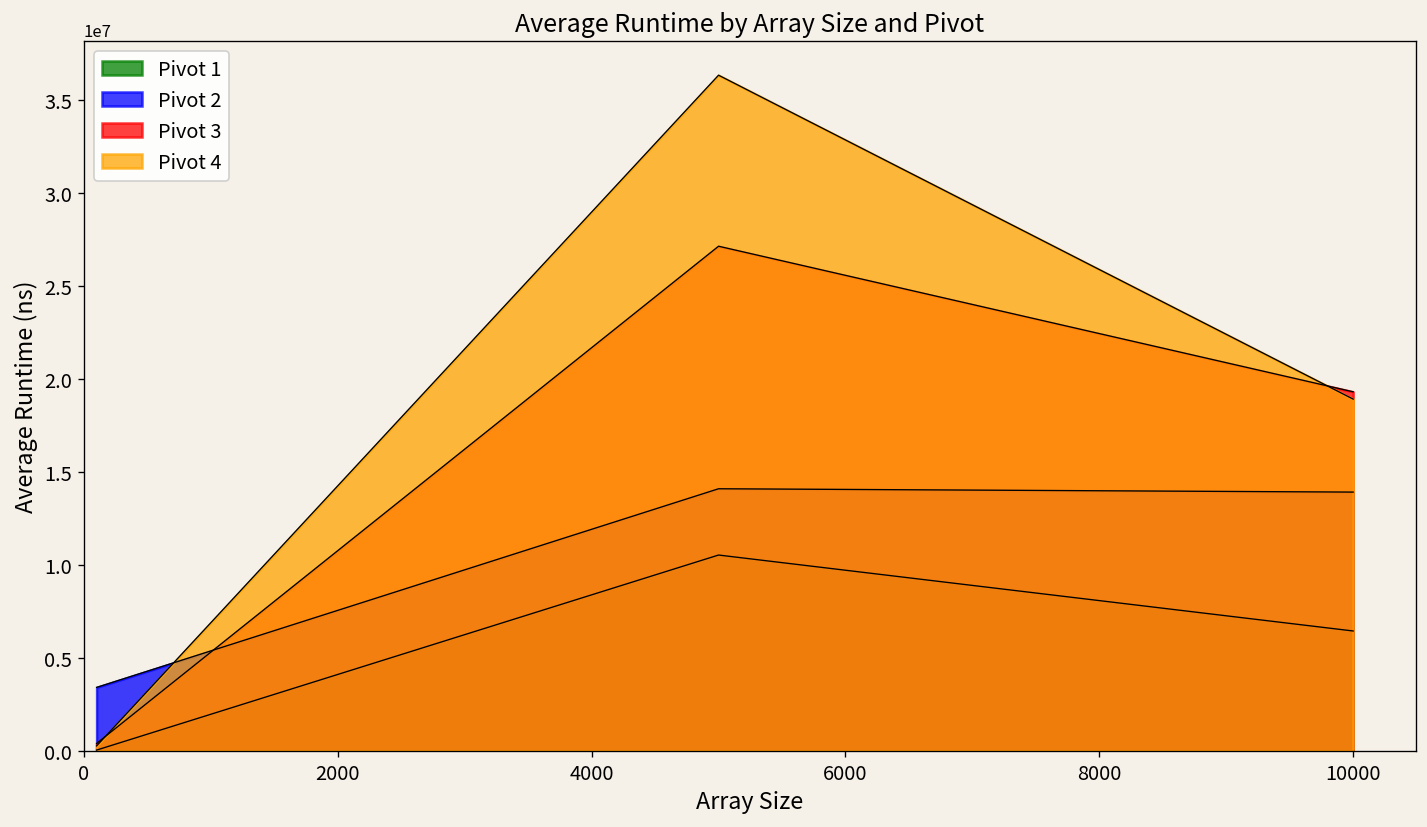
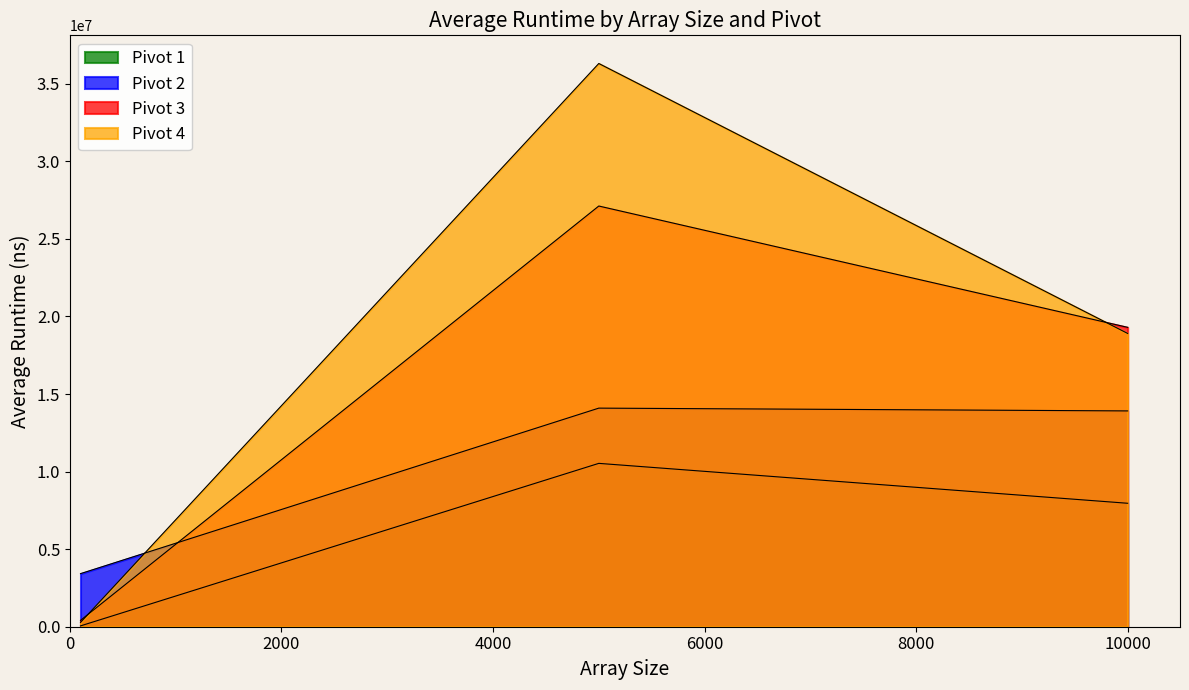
Pivot 1, 10000: 6500000 -> 8000000
